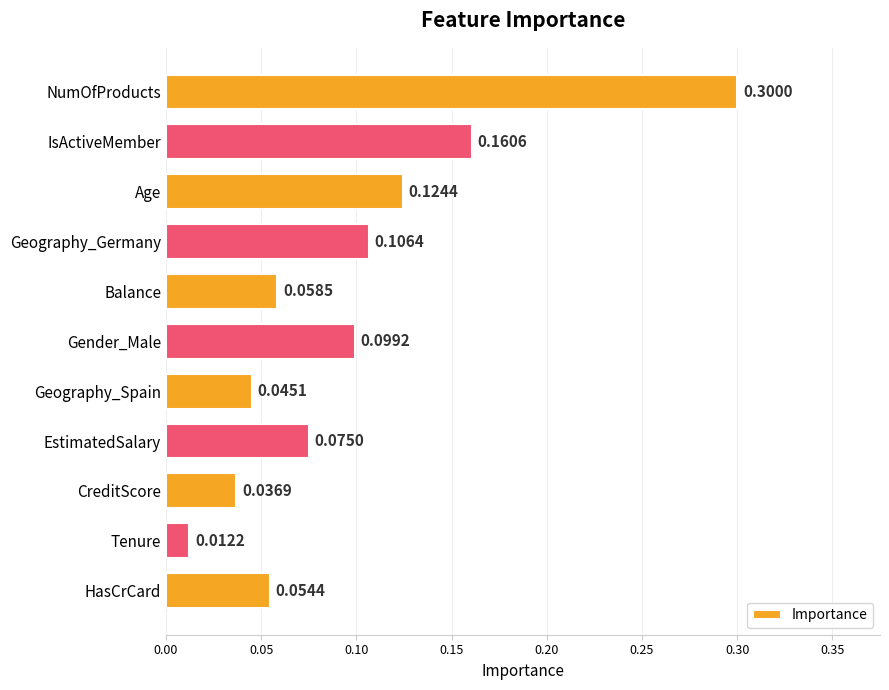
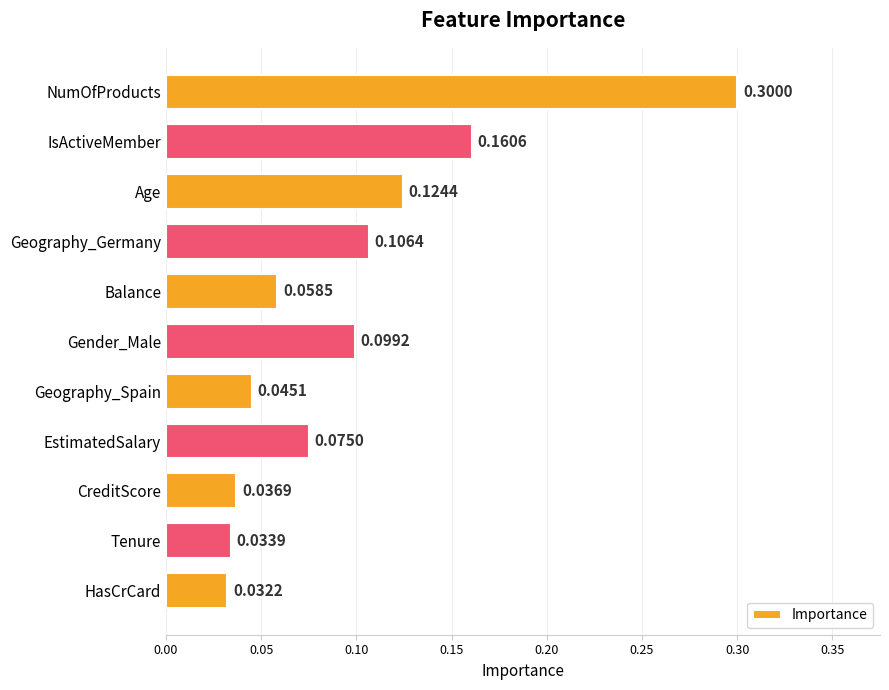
Tenure: 0.0122 -> 0.0339
HasCrCard: 0.0544 -> 0.0322
